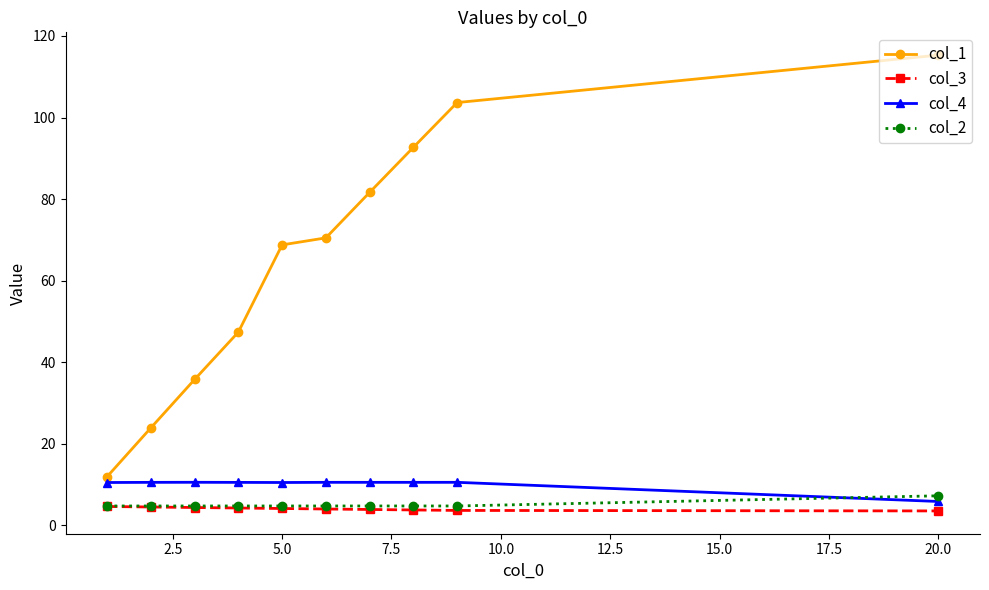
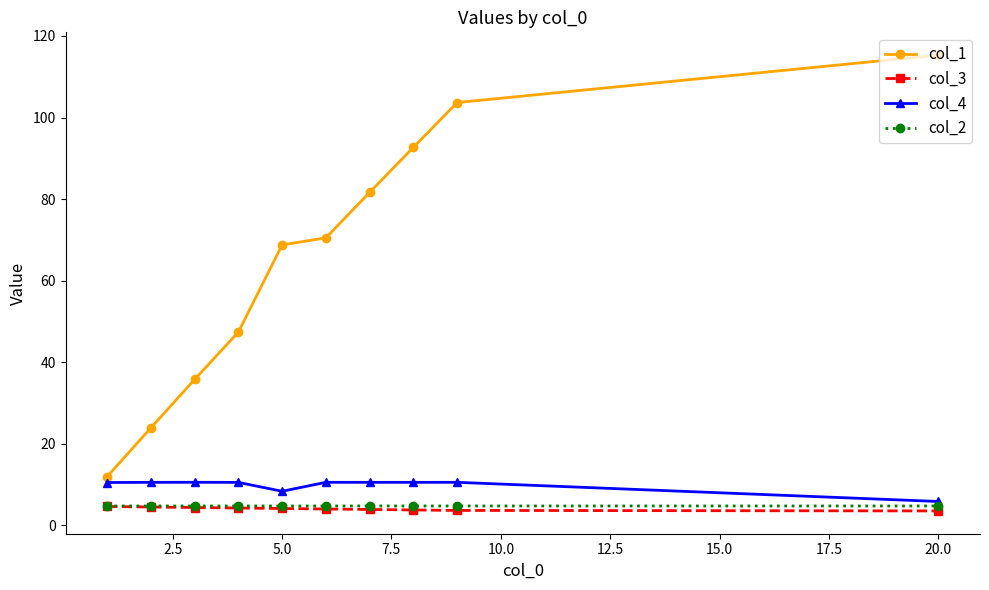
col_4, 5.0: 10 -> 8
col_2, 20.0: 7 -> 5
